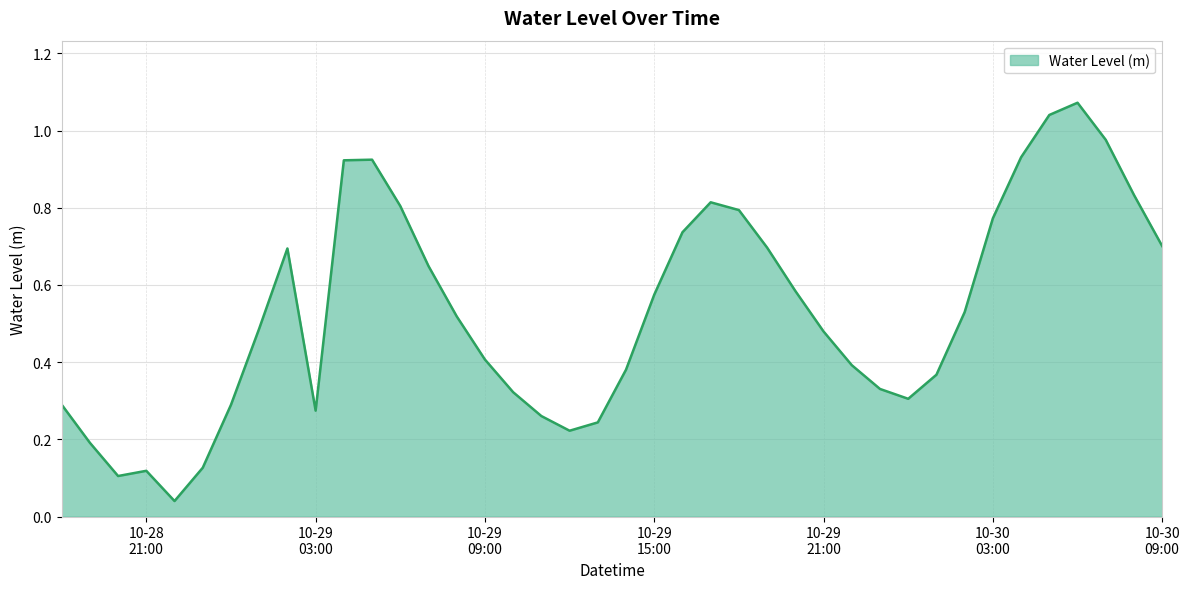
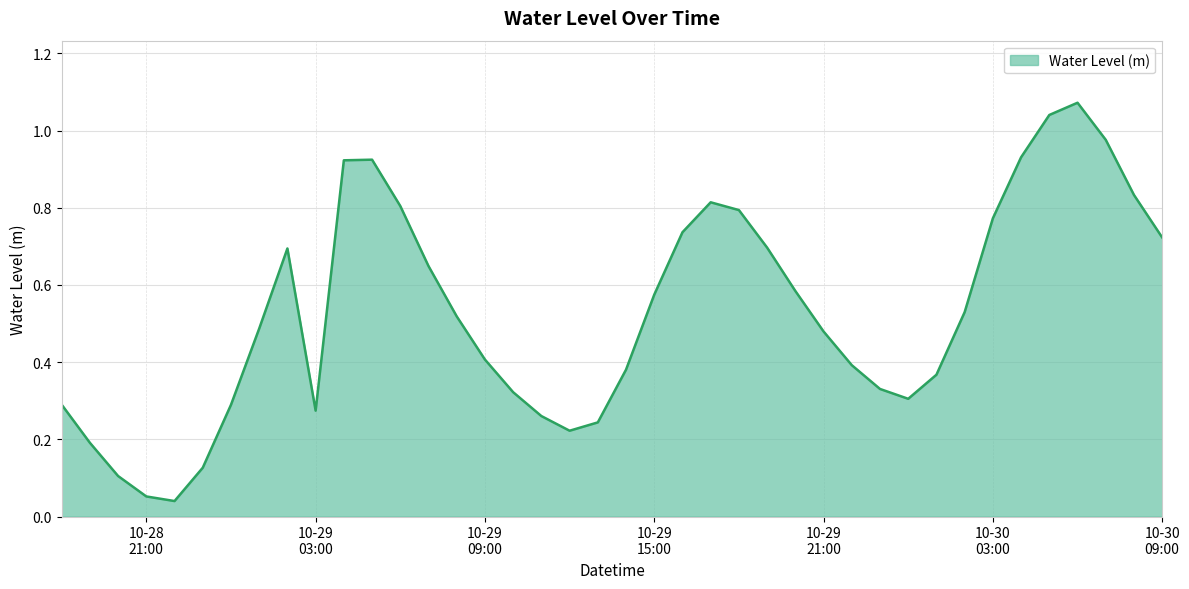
10-28 21:00: 0.12 -> 0.05
10-30 09:00: 0.70 -> 0.72
